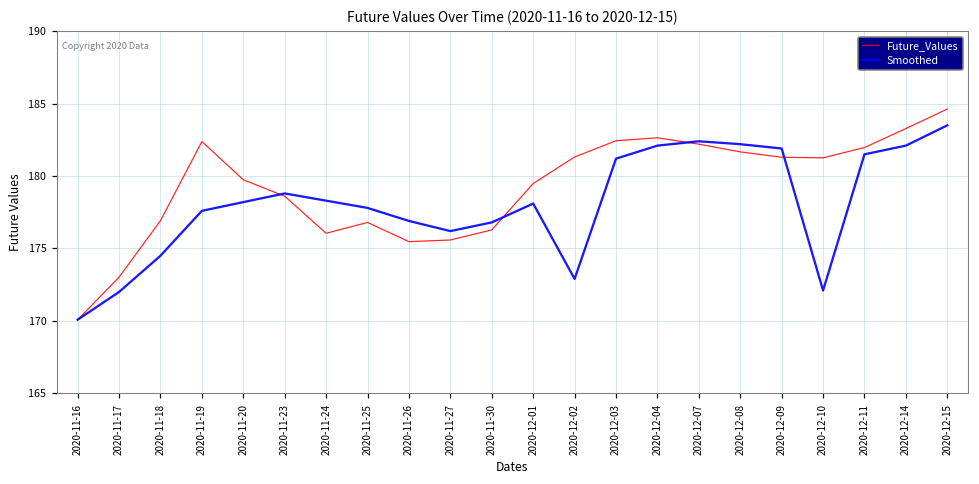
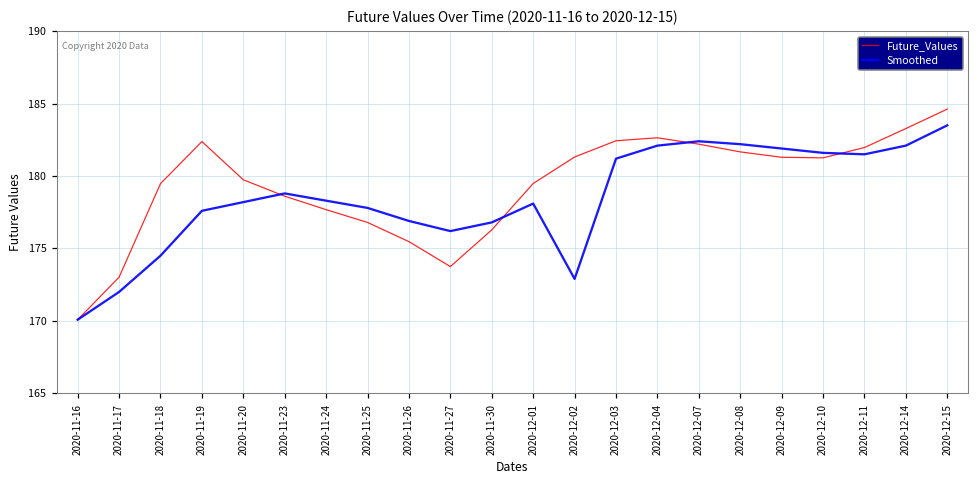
Future_Values, 2020-11-18: 176.9 -> 179.5
Future_Values, 2020-11-24: 176.0 -> 177.7
Future_Values, 2020-11-27: 175.6 -> 173.8
Smoothed, 2020-12-10: 172.1 -> 181.6
